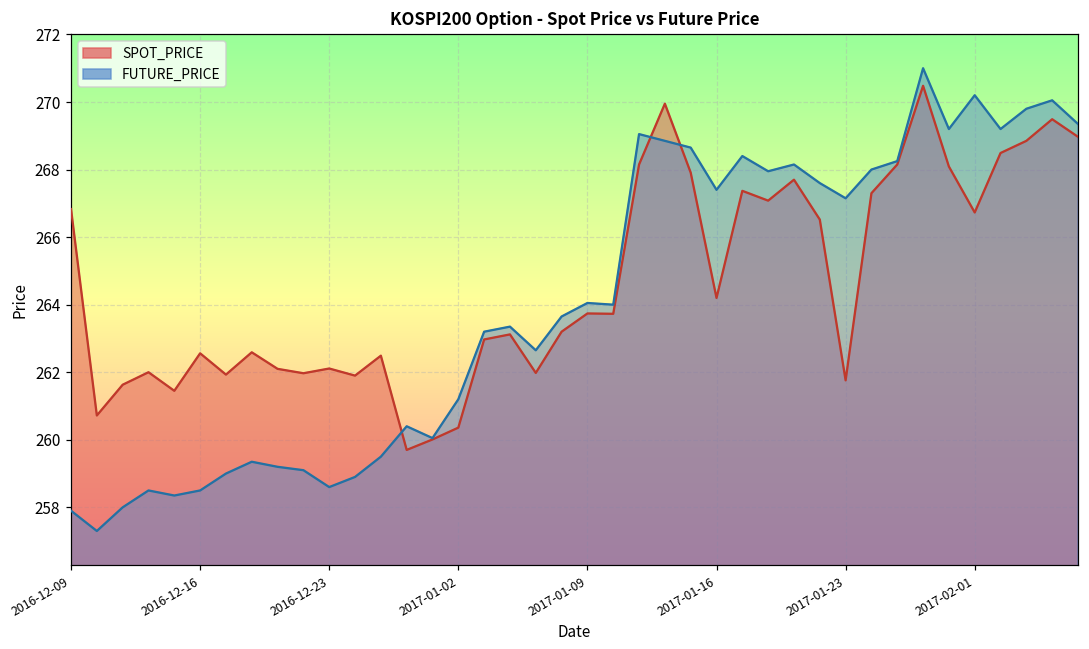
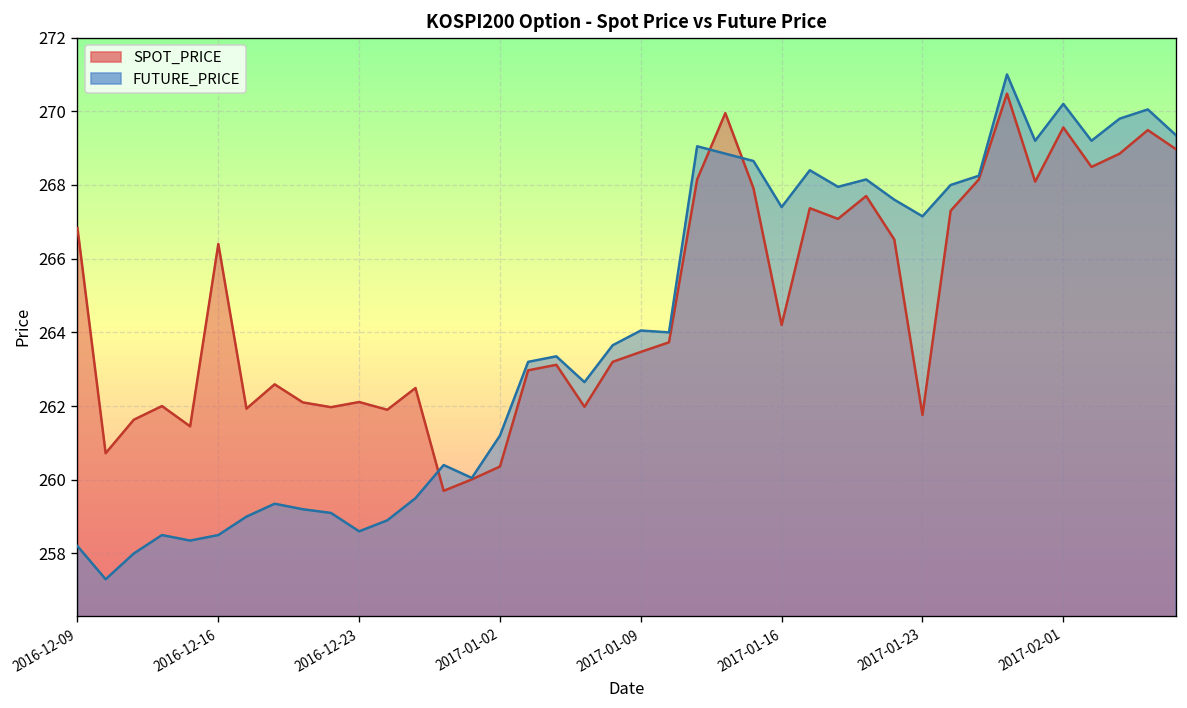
FUTURE_PRICE, 2016-12-09: 257.9 -> 258.2
SPOT_PRICE, 2016-12-16: 262.6 -> 266.4
SPOT_PRICE, 2017-01-09: 263.7 -> 263.5
SPOT_PRICE, 2017-02-01: 266.7 -> 269.6
